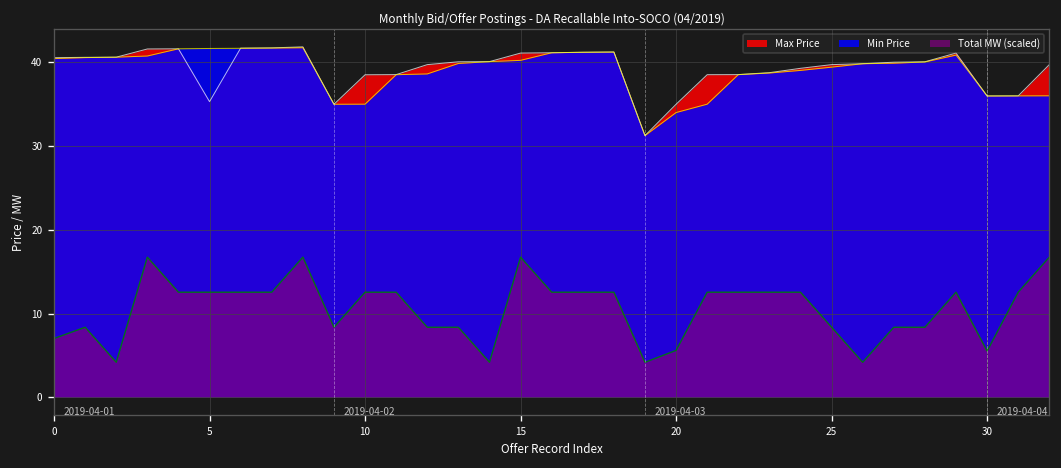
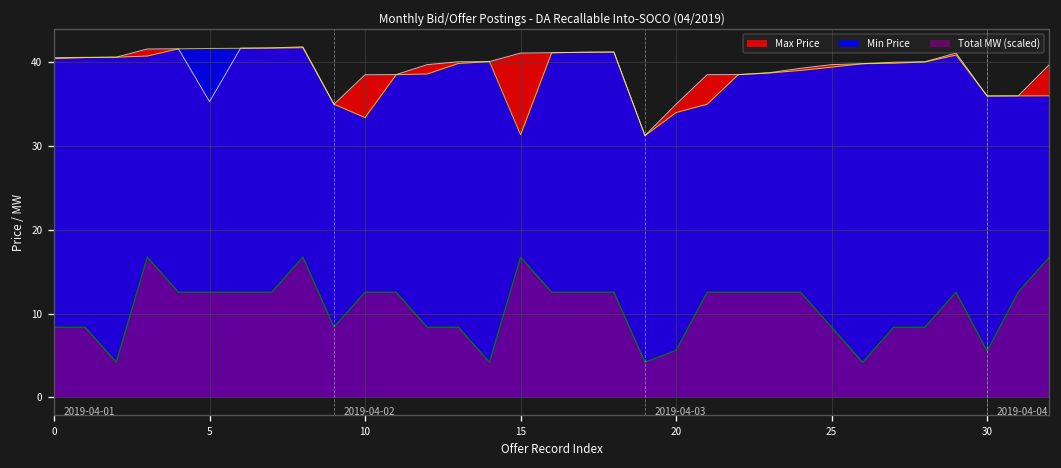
Total MW (scaled), 0: 7 -> 8
Min Price, 10: 35 -> 33
Min Price, 15: 40 -> 31
